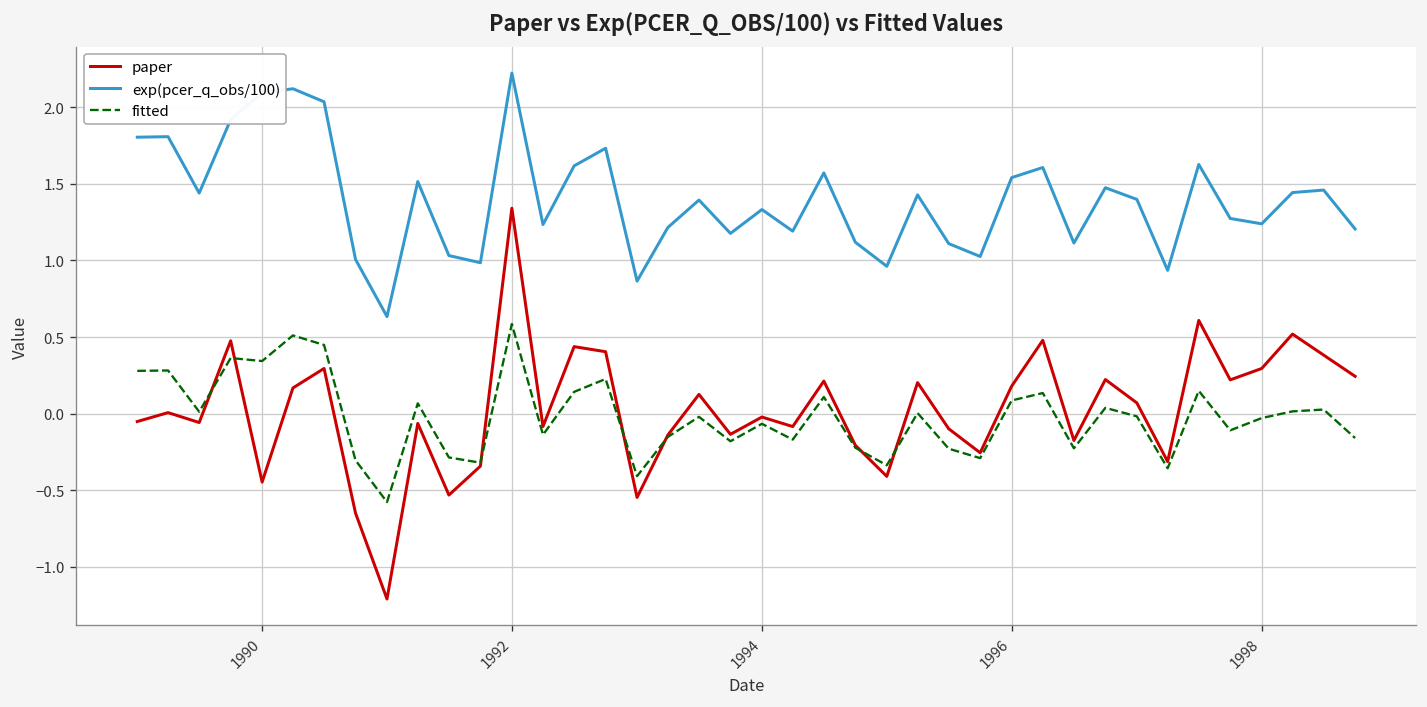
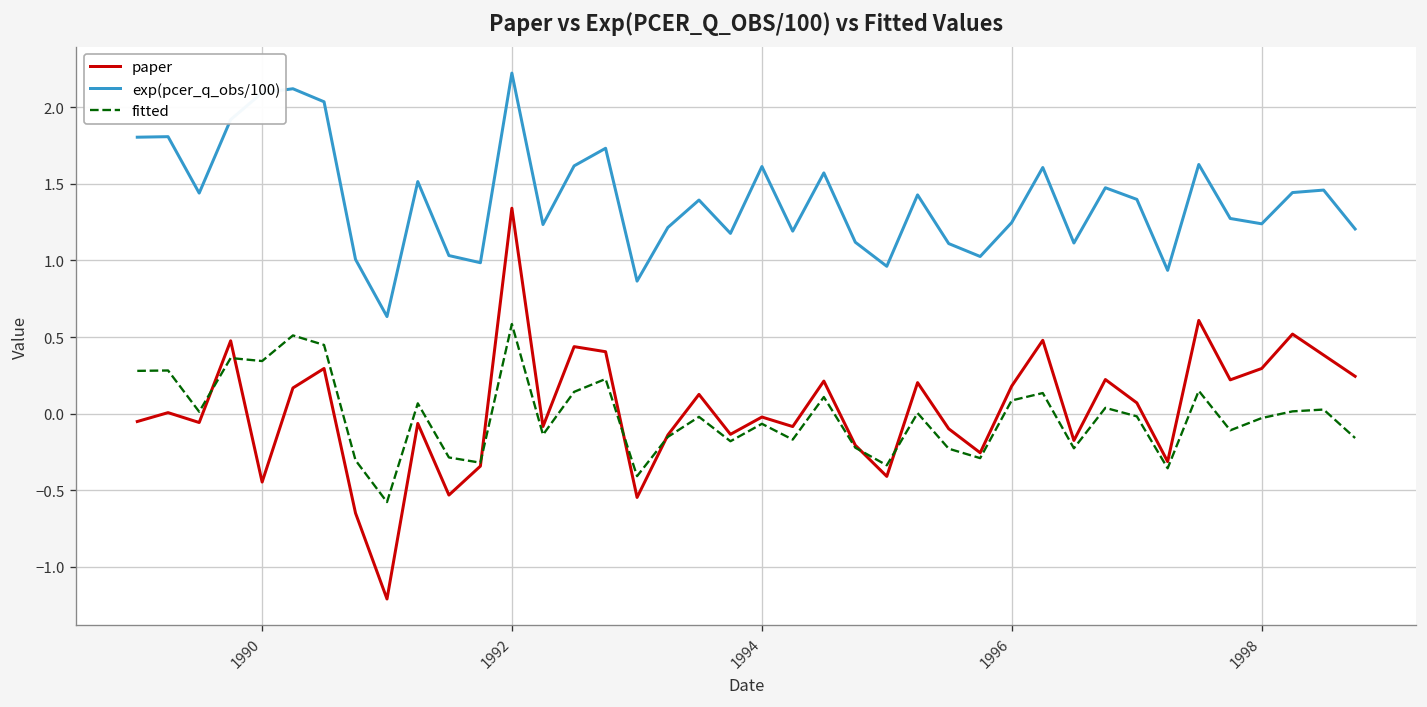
exp(pcer_q_obs/100), 1994: 1.33 -> 1.61
exp(pcer_q_obs/100), 1996: 1.54 -> 1.25
